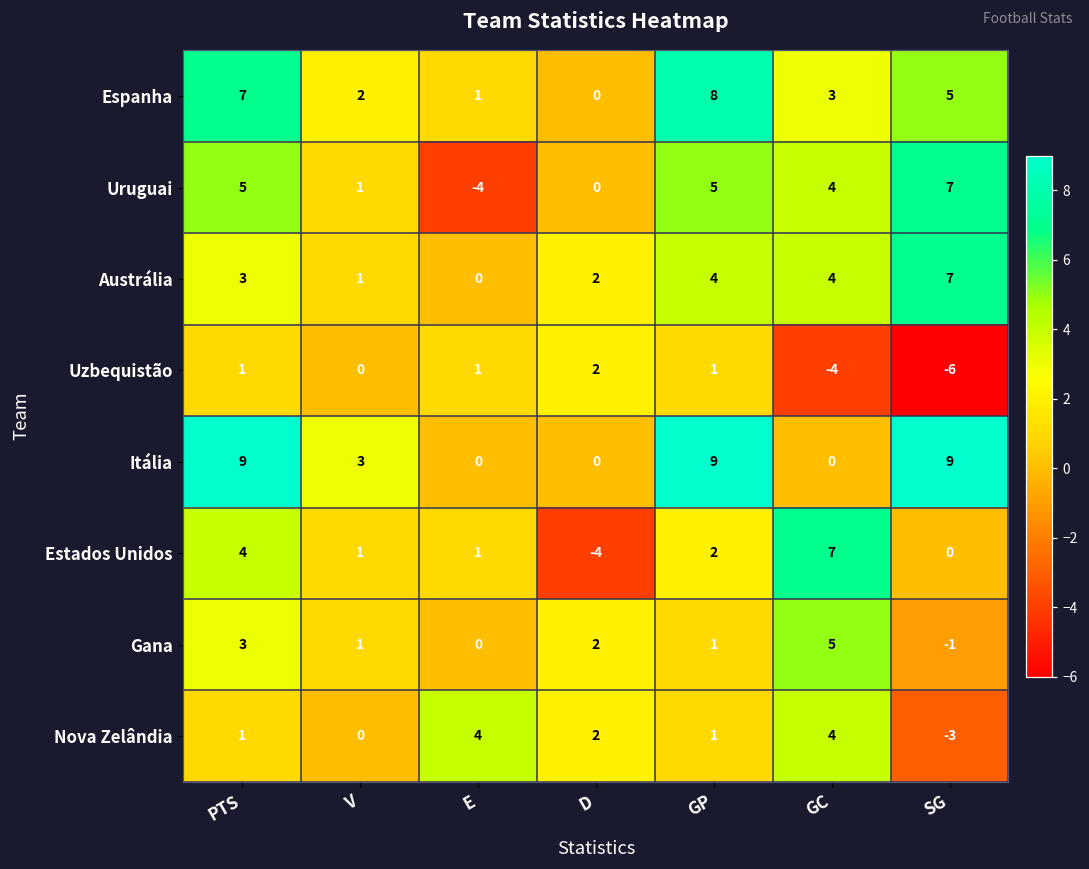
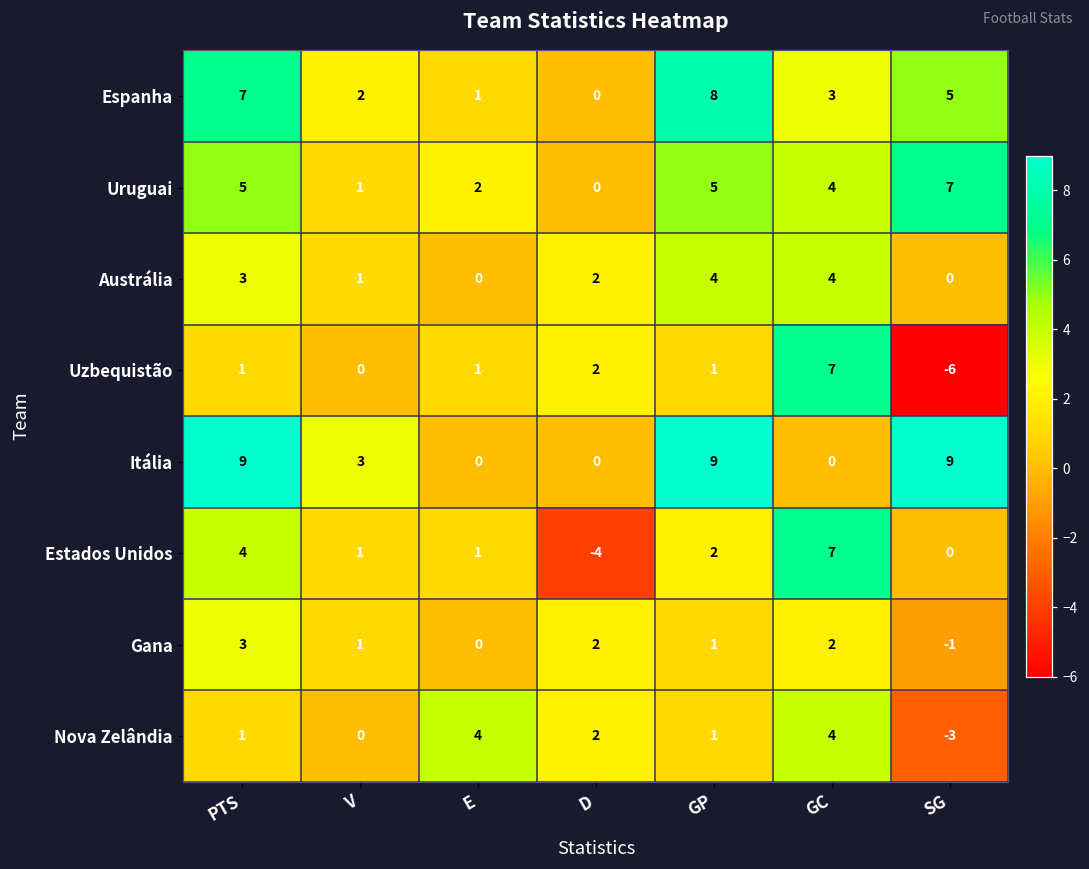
Uruguai, E: -4 -> 2
Austrália, SG: 7 -> 0
Uzbequistão, GC: -4 -> 7
Gana, GC: 5 -> 2
